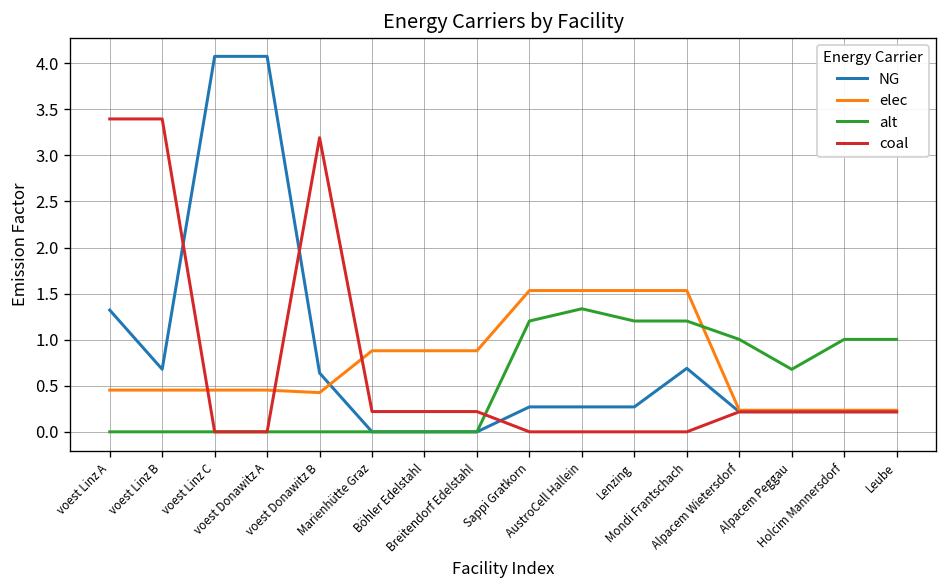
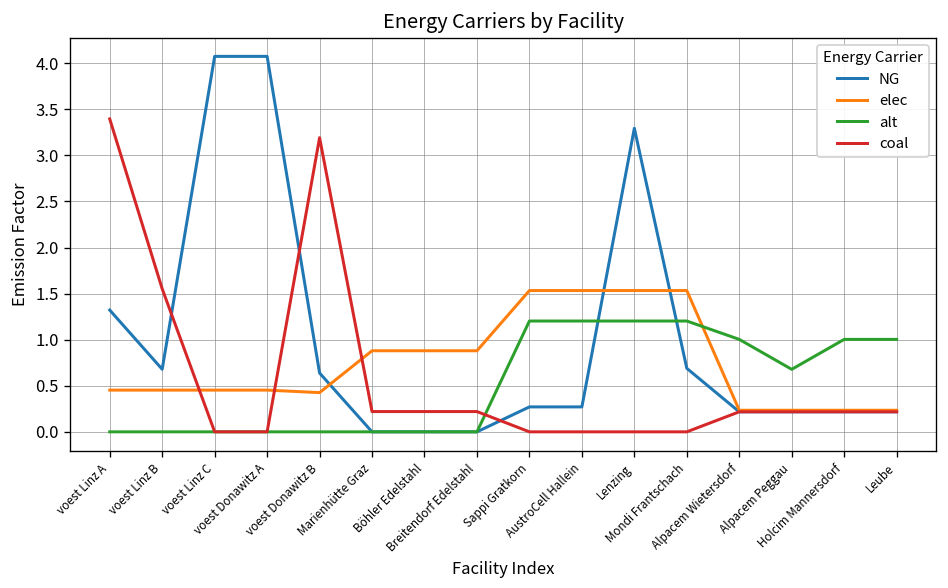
coal, voest Linz B: 3.4 -> 1.6
alt, AustroCell Hallein: 1.3 -> 1.2
NG, Lenzing: 0.3 -> 3.3
